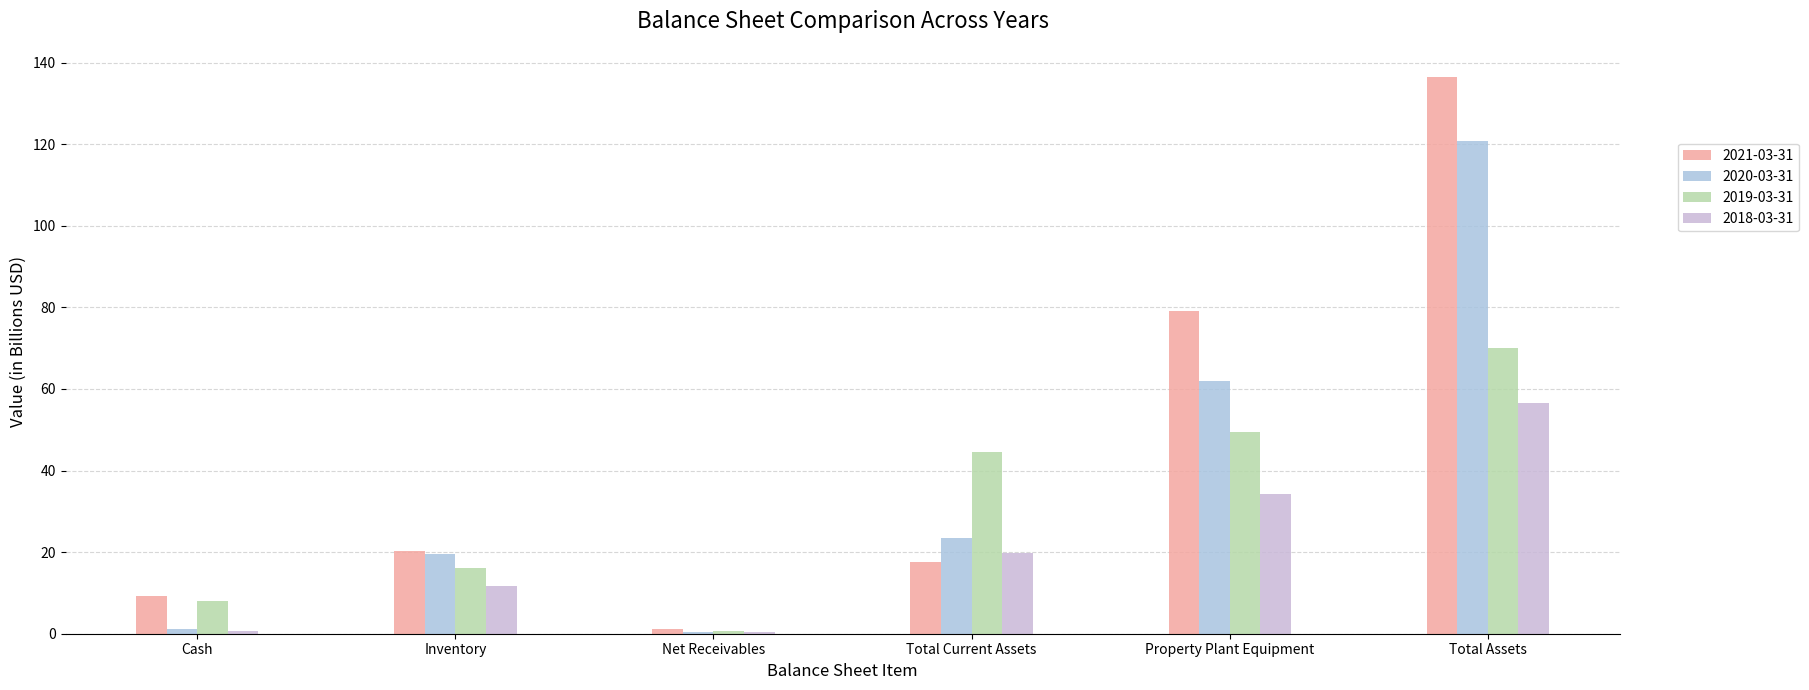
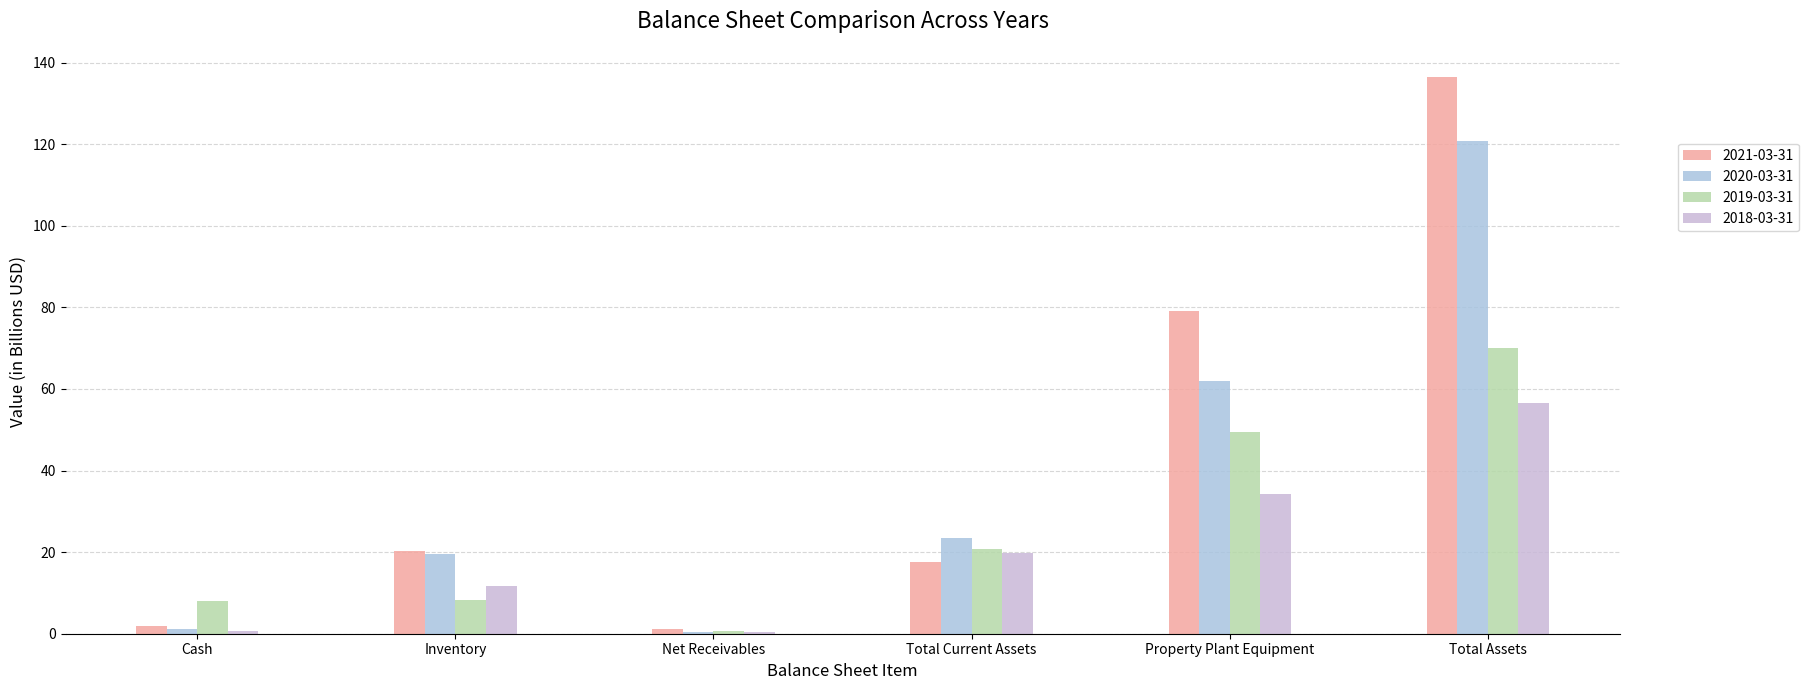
2021-03-31, Cash: 9 -> 2
2019-03-31, Inventory: 16 -> 8
2019-03-31, Total Current Assets: 45 -> 21
